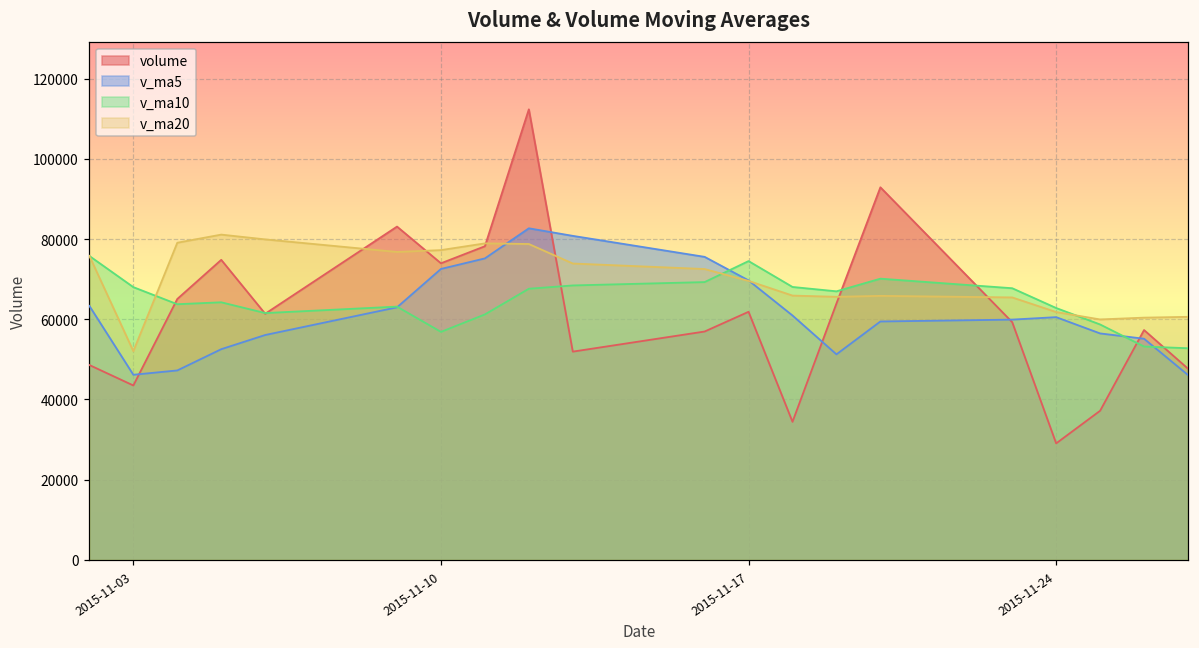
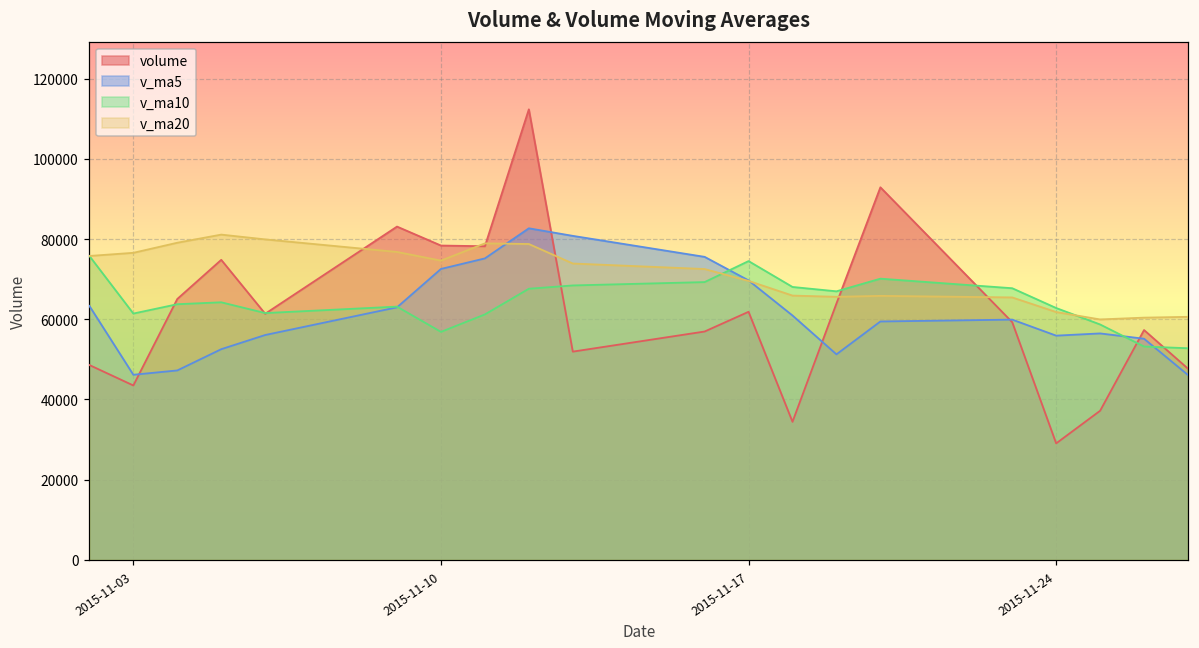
v_ma10, 2015-11-03: 68000 -> 61000
v_ma20, 2015-11-03: 52000 -> 77000
volume, 2015-11-10: 74000 -> 78000
v_ma20, 2015-11-10: 77000 -> 75000
v_ma5, 2015-11-24: 61000 -> 56000
